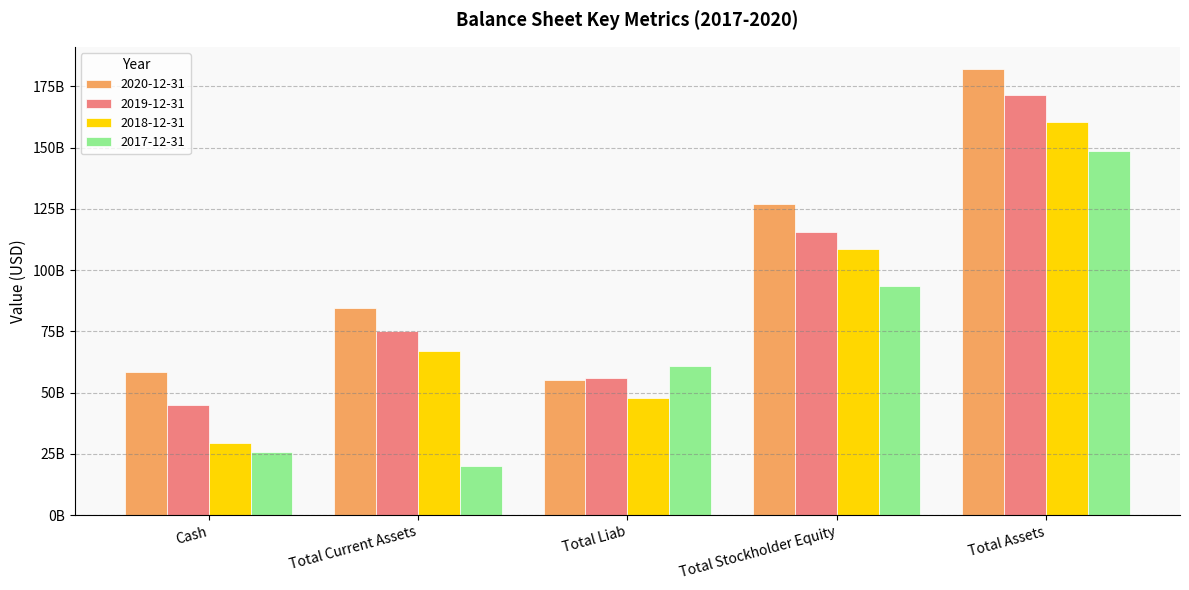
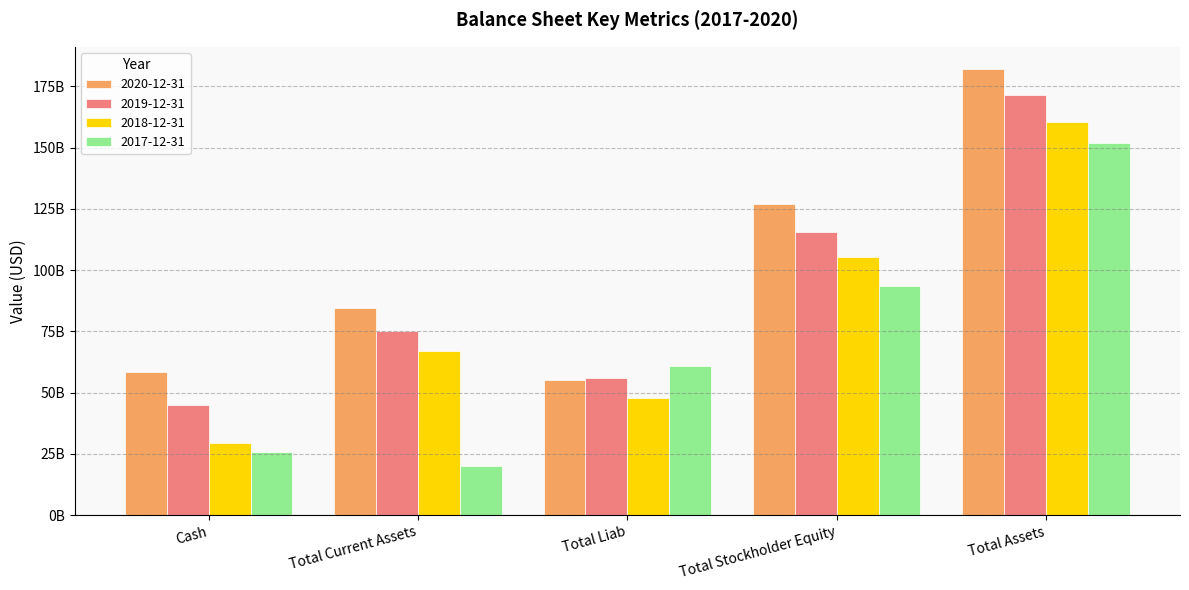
2018-12-31, Total Stockholder Equity: 109000000000 -> 105000000000
2017-12-31, Total Assets: 148000000000 -> 152000000000
